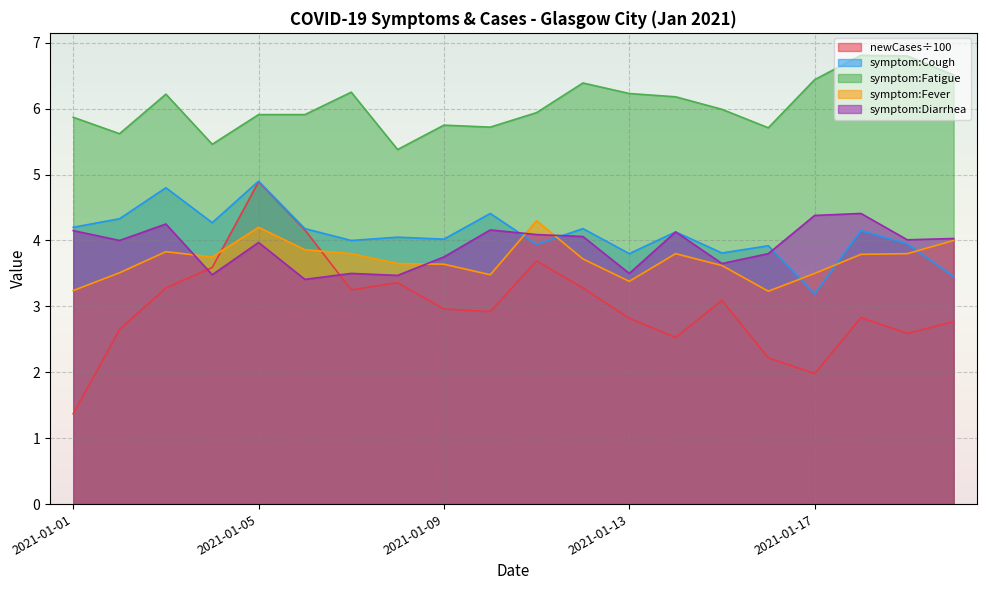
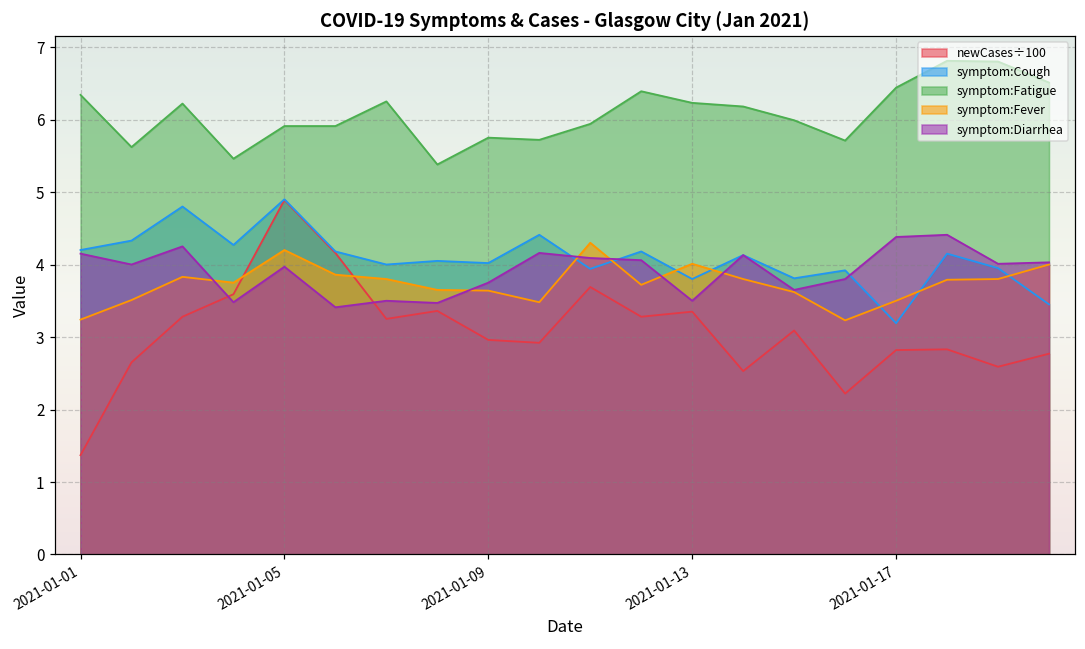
symptom:Fatigue, 2021-01-01: 5.9 -> 6.3
newCases÷100, 2021-01-13: 2.8 -> 3.4
symptom:Fever, 2021-01-13: 3.4 -> 4.0
newCases÷100, 2021-01-17: 2.0 -> 2.8
